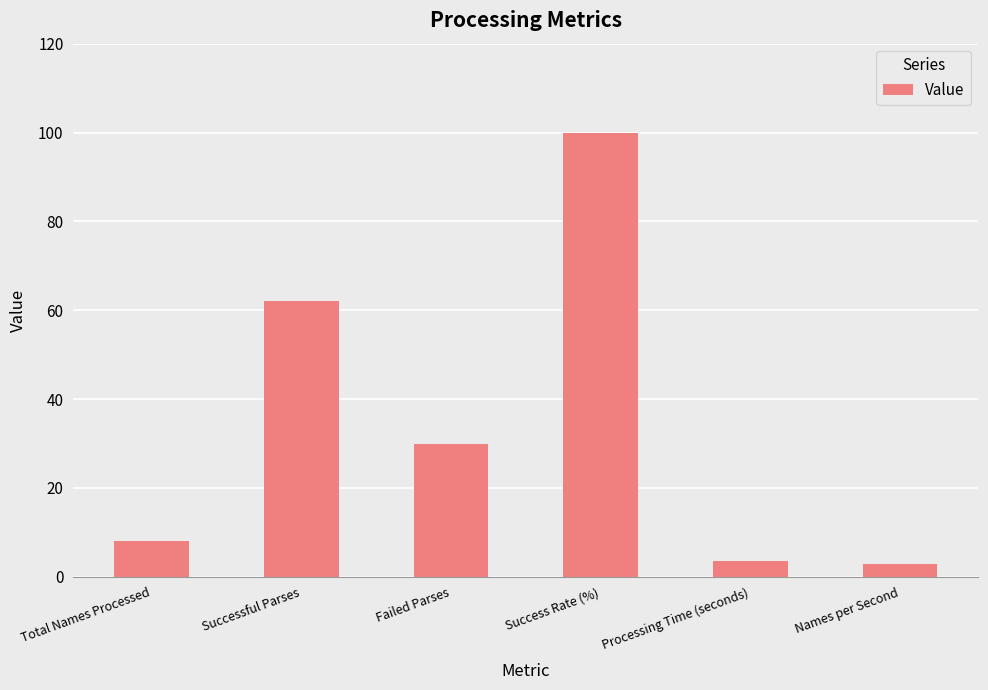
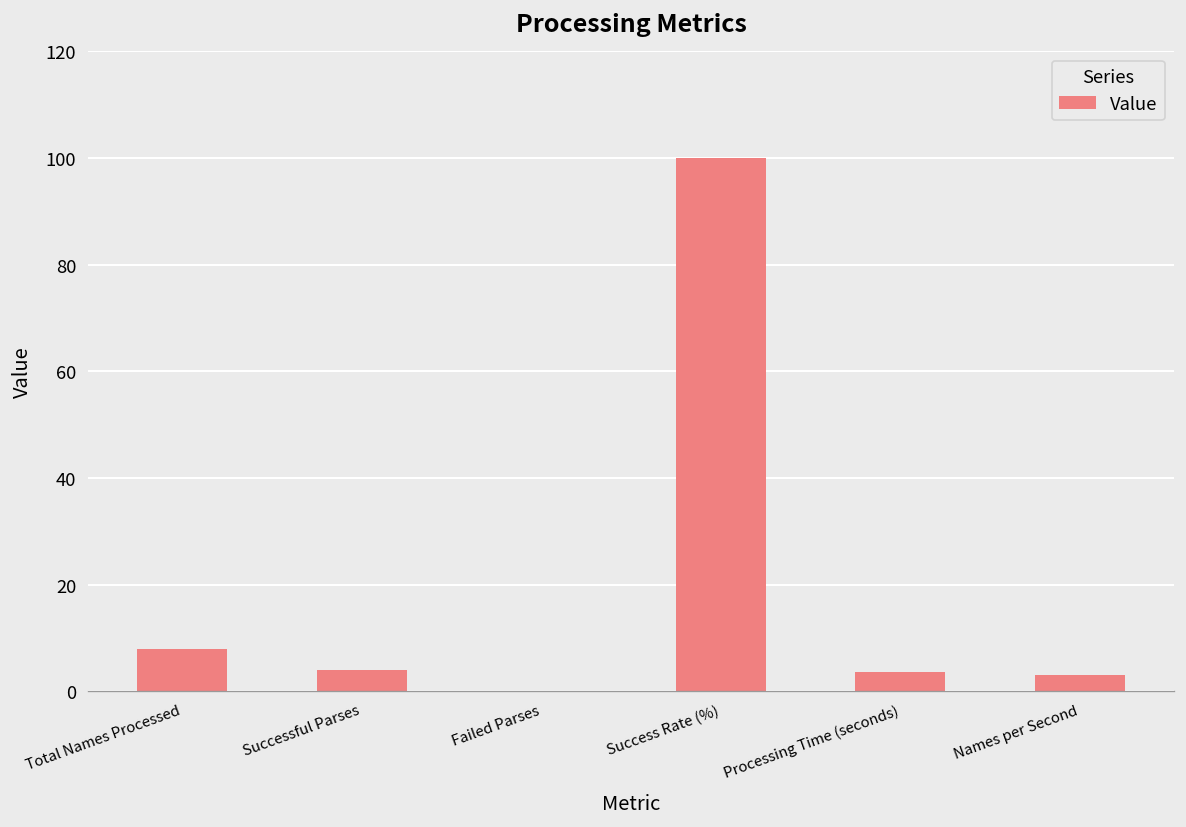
Successful Parses: 62 -> 4
Failed Parses: 30 -> 0
